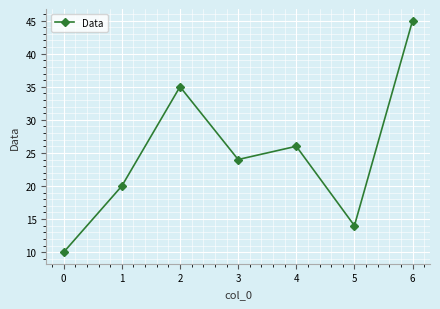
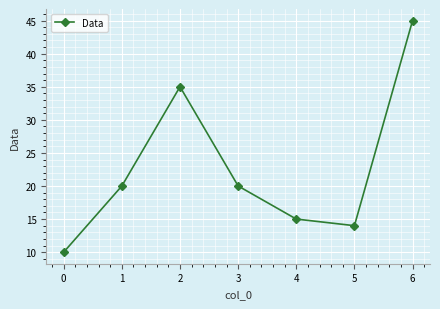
3: 24 -> 20
4: 26 -> 15
